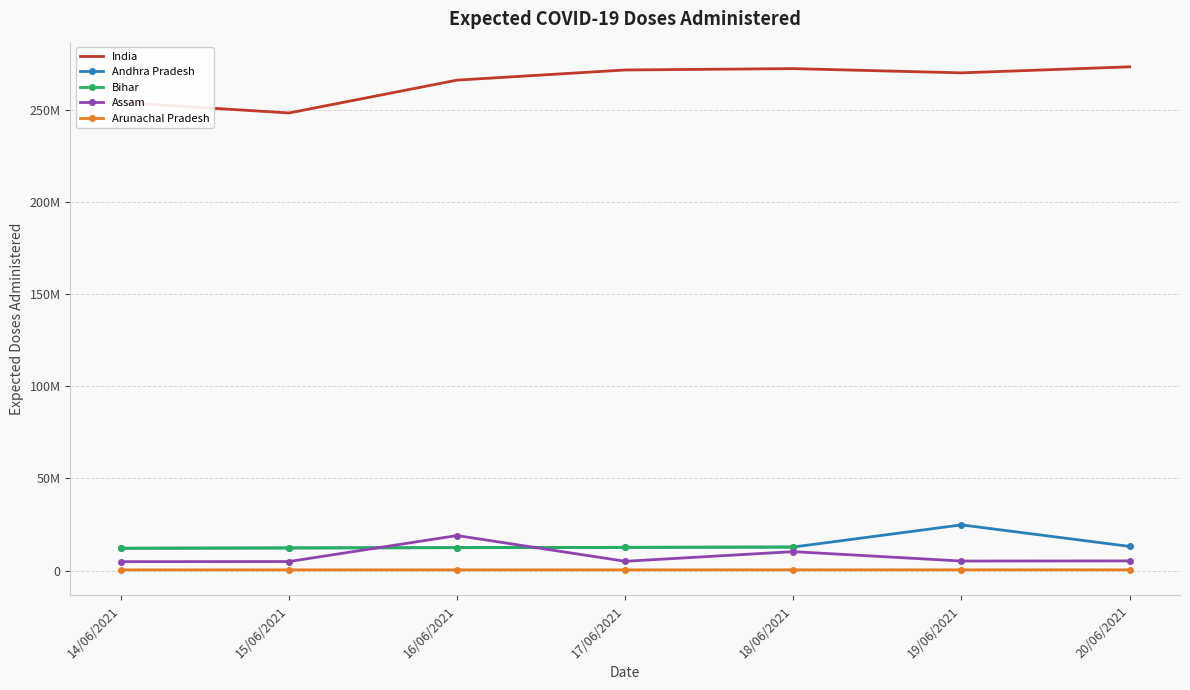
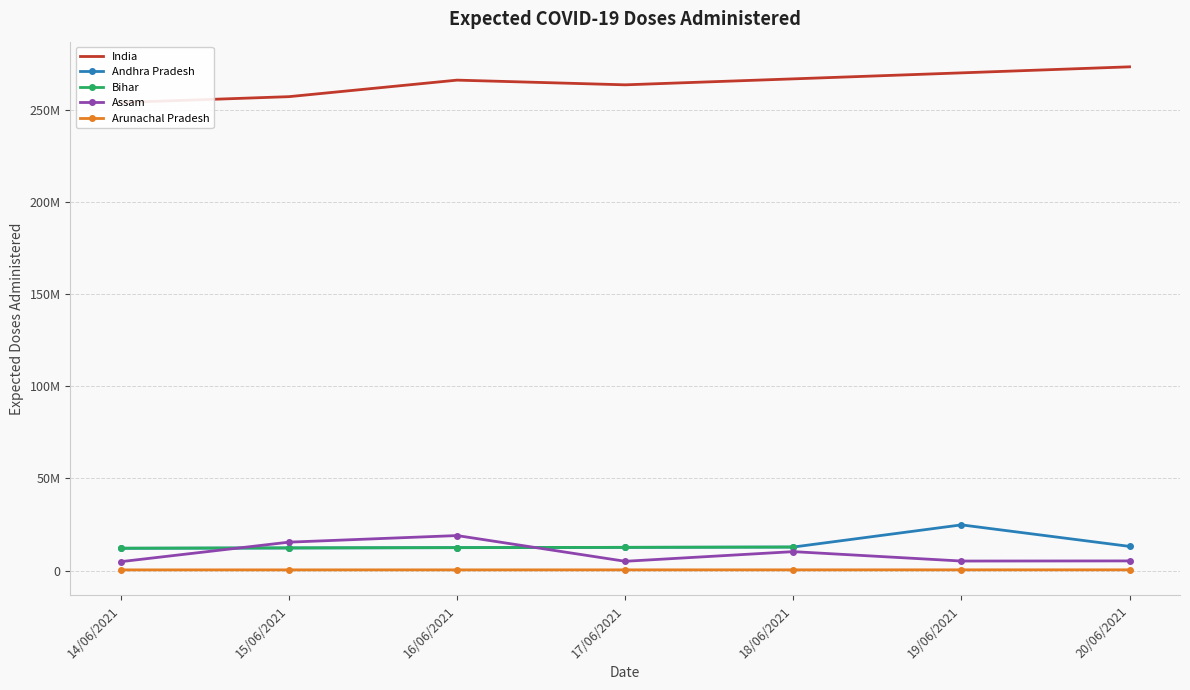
India, 15/06/2021: 248000000 -> 257000000
Assam, 15/06/2021: 5000000 -> 15000000
India, 17/06/2021: 271000000 -> 263000000
India, 18/06/2021: 272000000 -> 267000000
